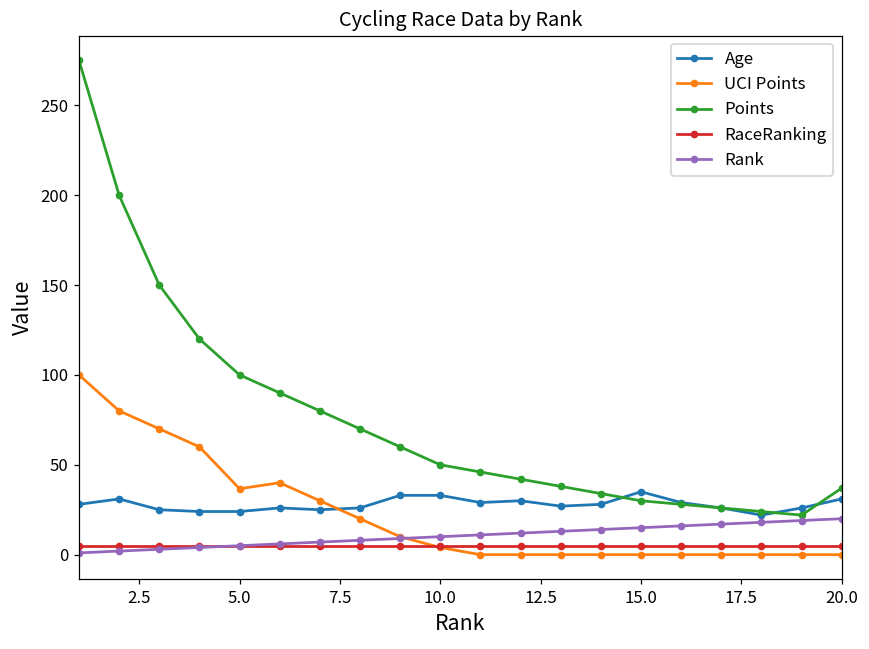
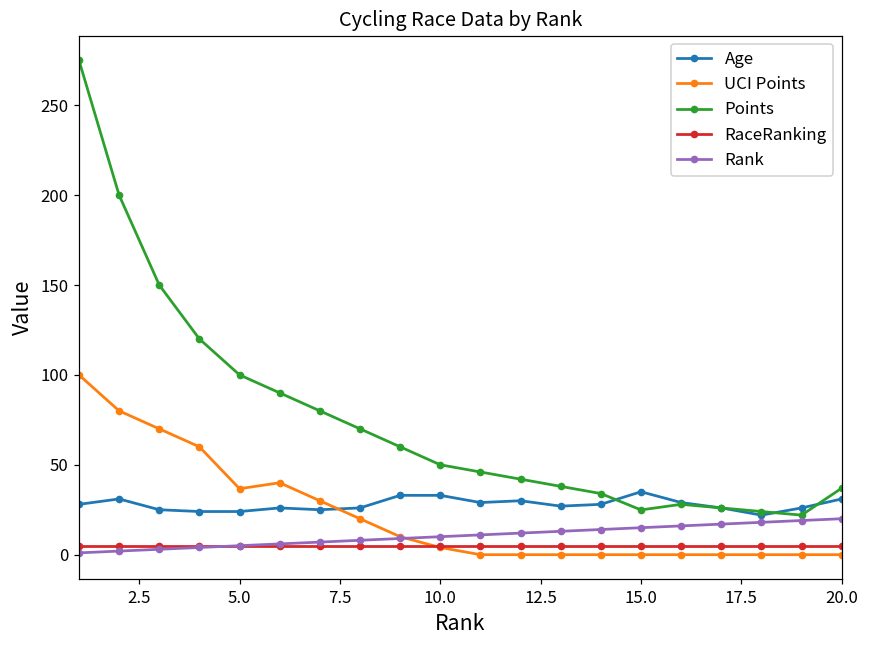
Points, 15.0: 30 -> 25
